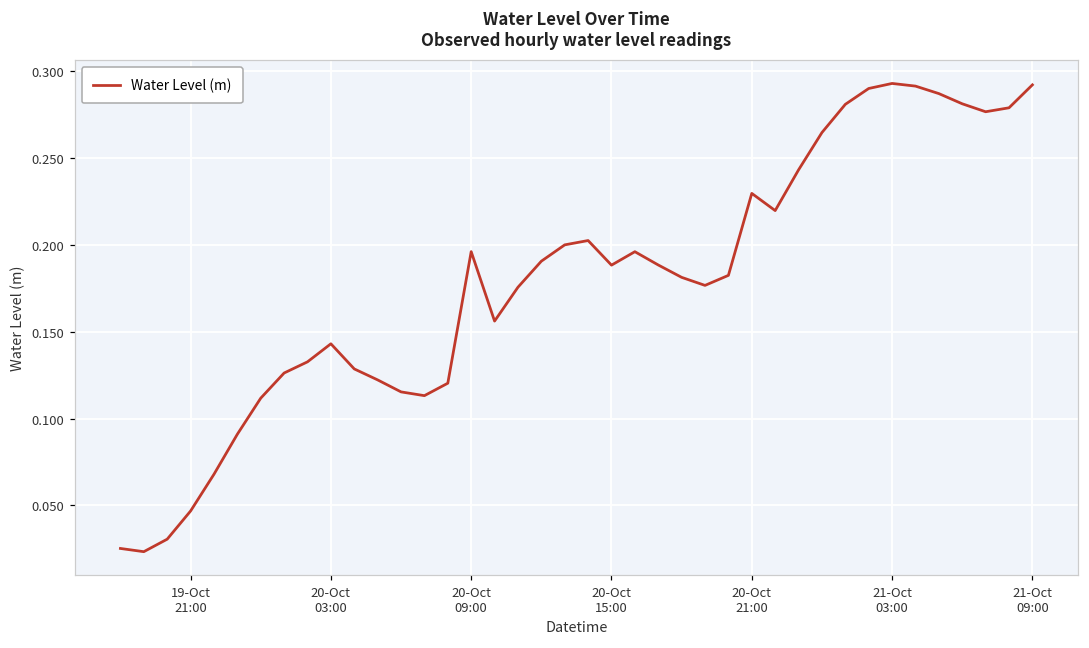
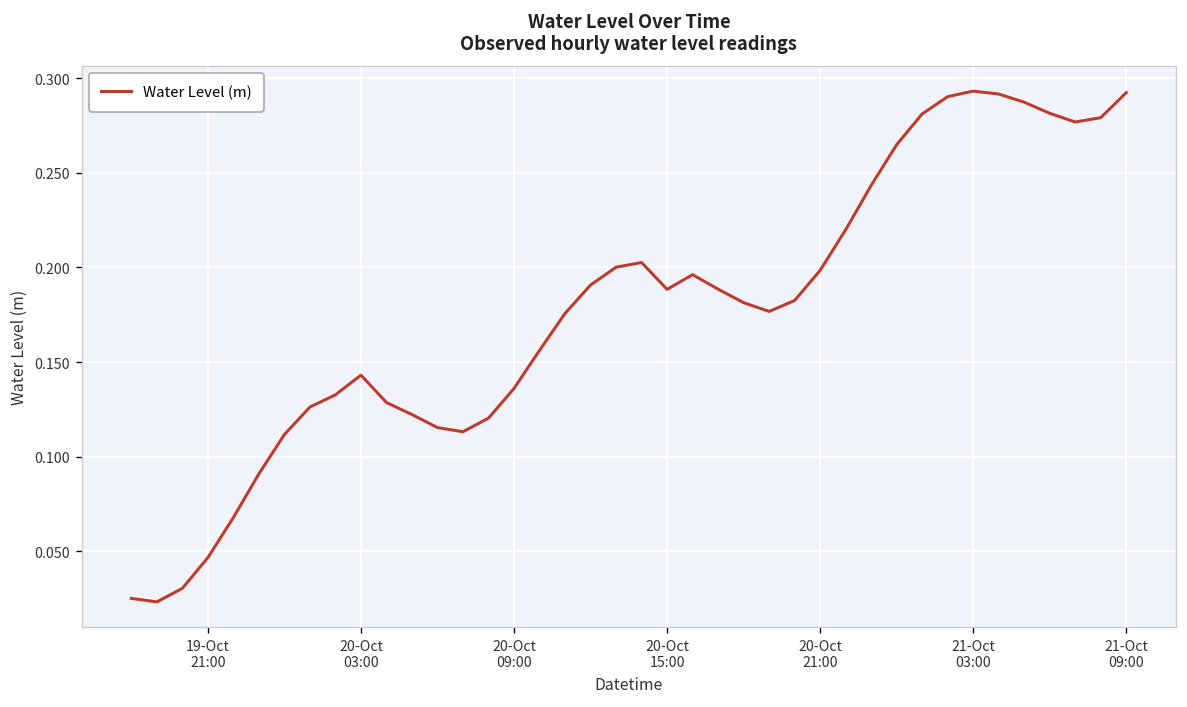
20-Oct 09:00: 0.196 -> 0.136
20-Oct 21:00: 0.230 -> 0.198
